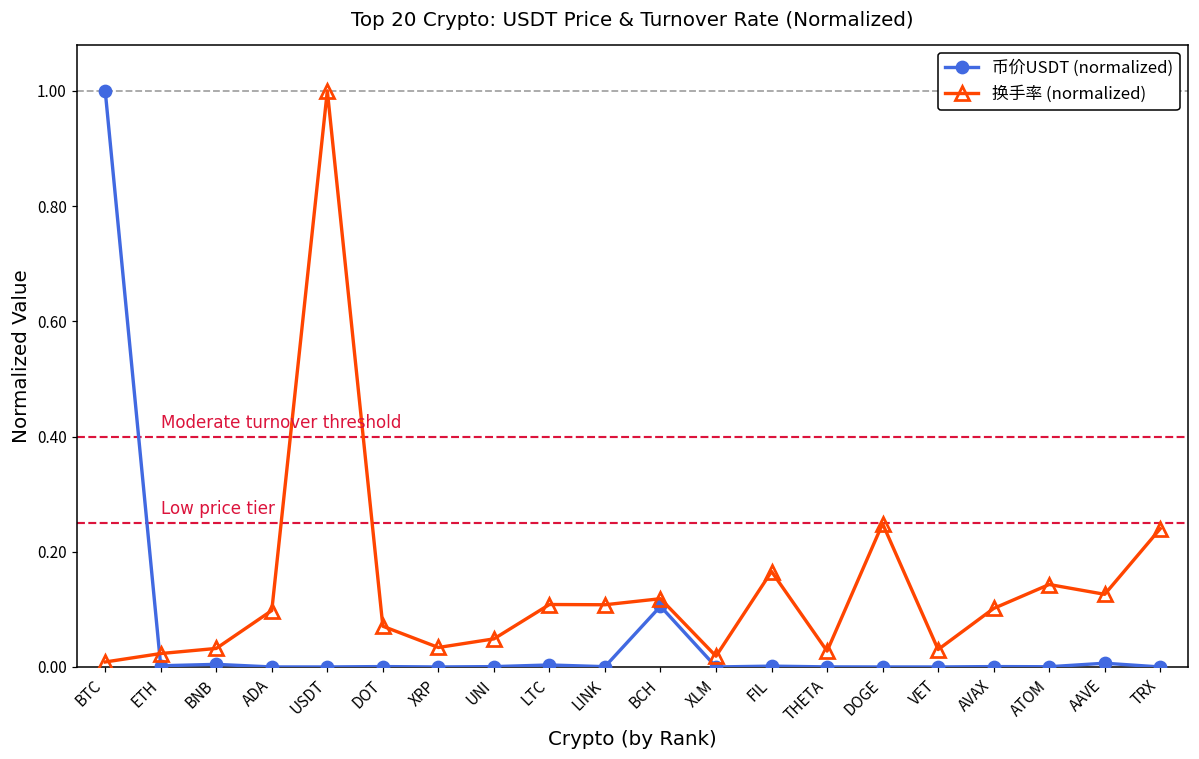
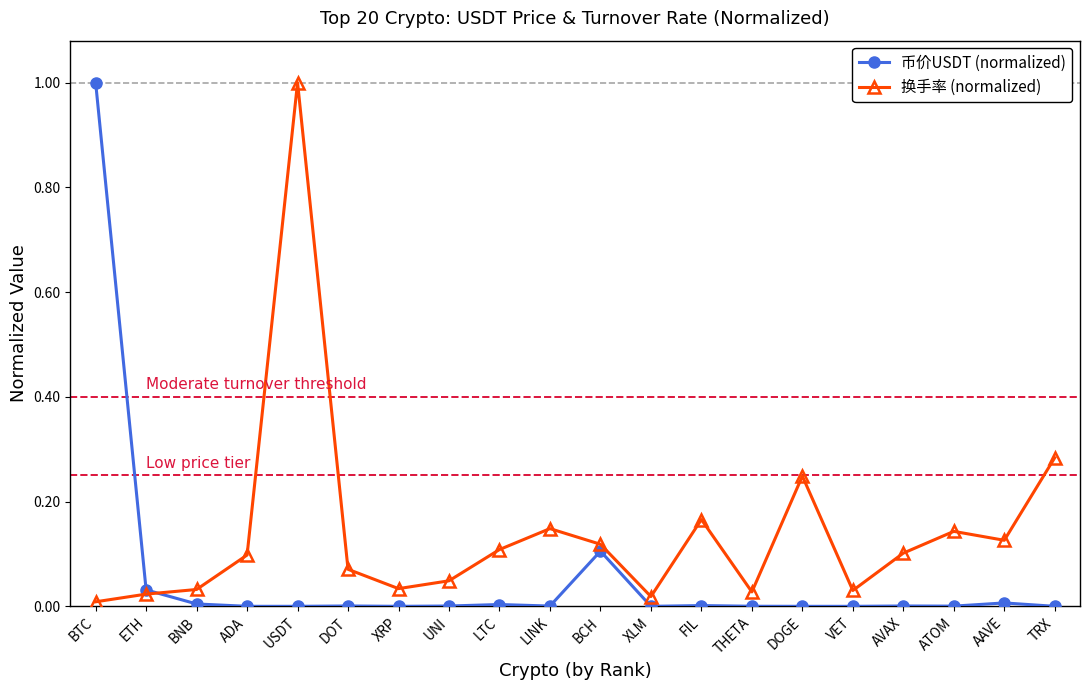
币价USDT (normalized), ETH: 0.00 -> 0.03
换手率 (normalized), LINK: 0.11 -> 0.15
换手率 (normalized), TRX: 0.24 -> 0.28
